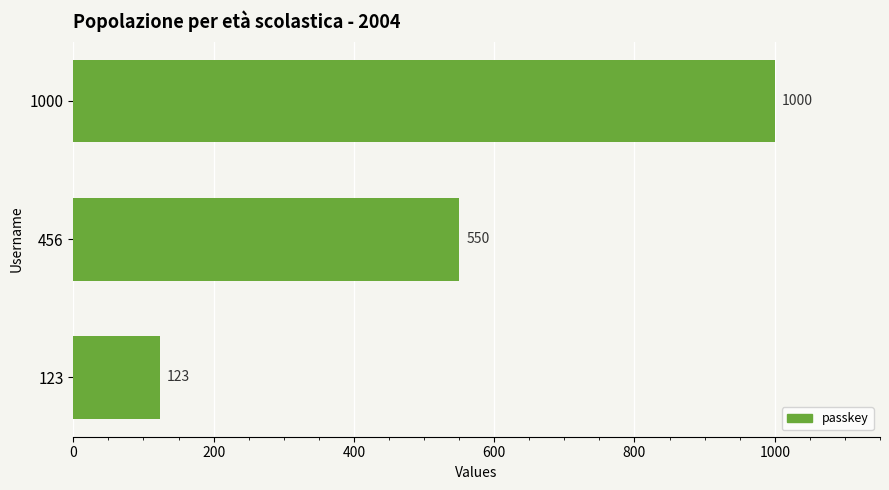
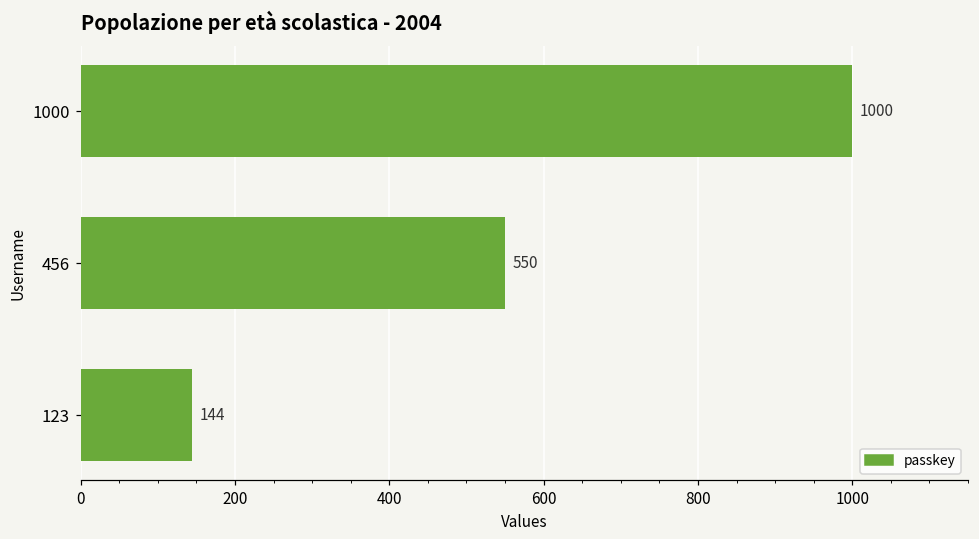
123: 123 -> 144
